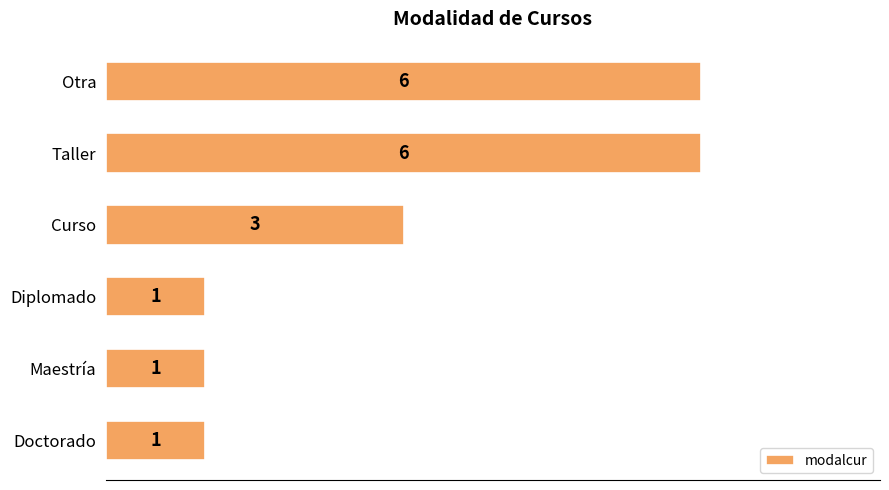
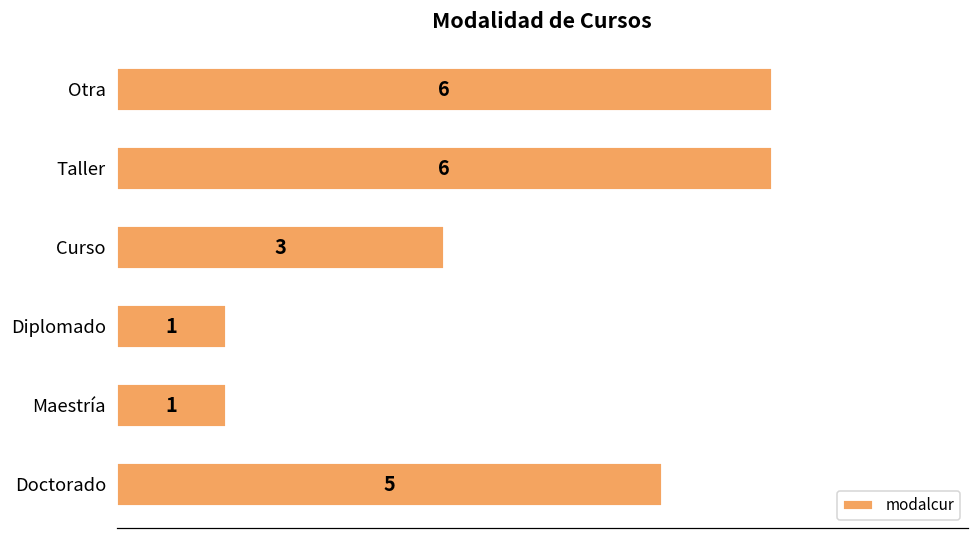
Doctorado: 1 -> 5
